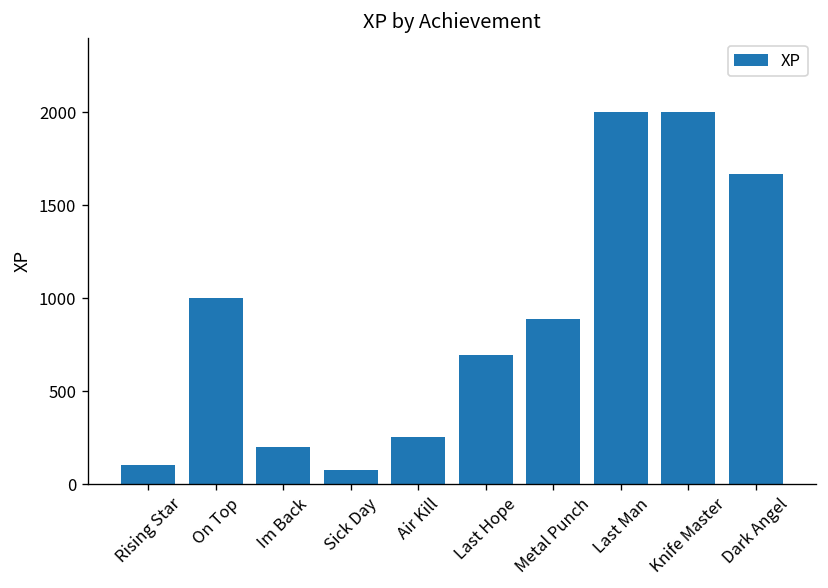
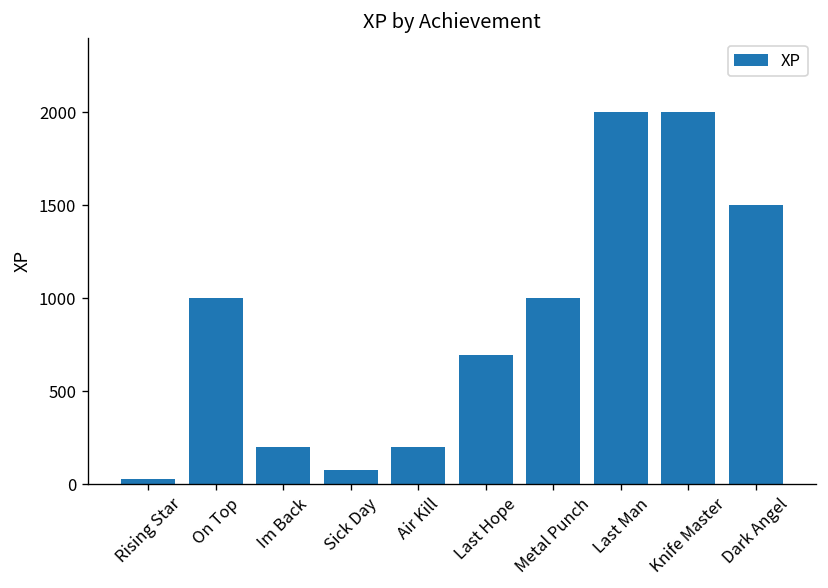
Rising Star: 100 -> 30
Air Kill: 250 -> 200
Metal Punch: 890 -> 1000
Dark Angel: 1670 -> 1500
